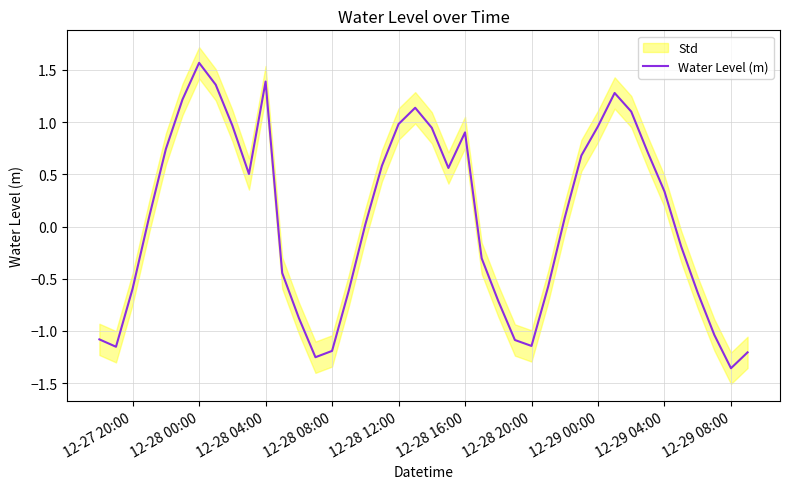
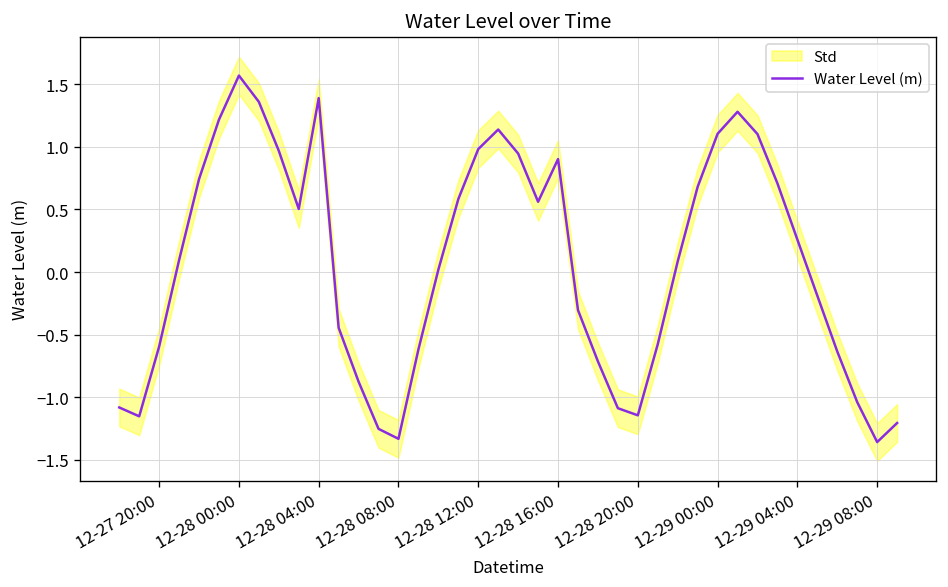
Water Level (m), 12-28 08:00: -1.19 -> -1.33
Water Level (m), 12-29 00:00: 0.96 -> 1.10
Water Level (m), 12-29 04:00: 0.34 -> 0.26
